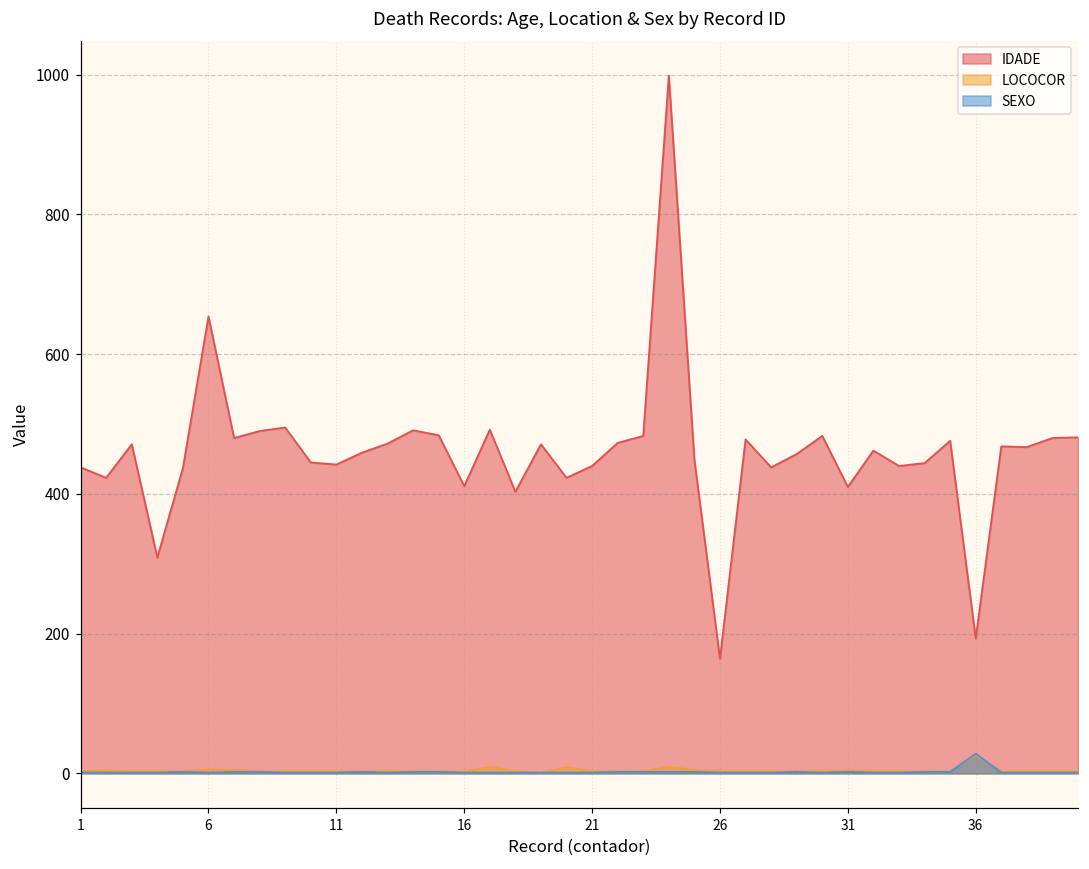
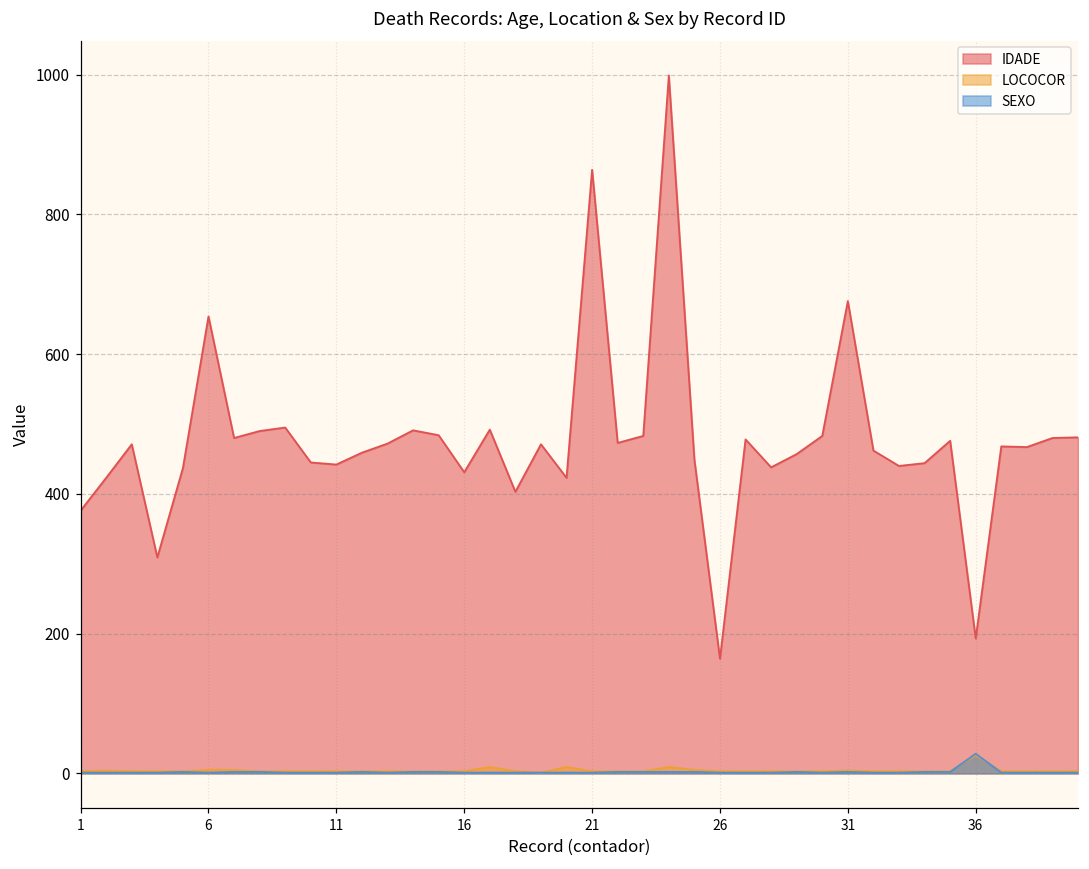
IDADE, 1: 440 -> 380
IDADE, 16: 410 -> 430
IDADE, 21: 440 -> 860
IDADE, 31: 410 -> 680
